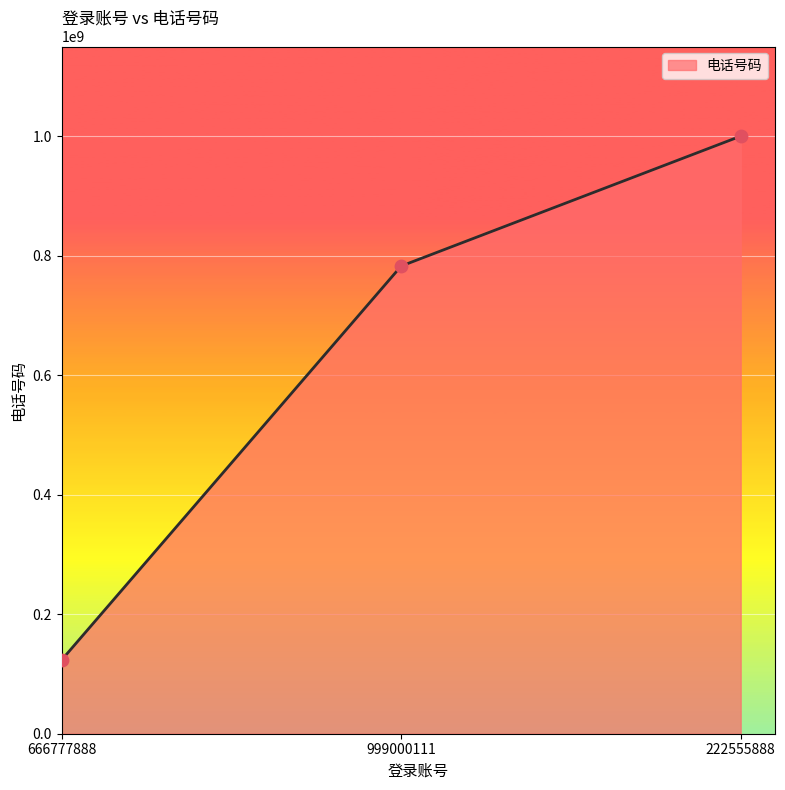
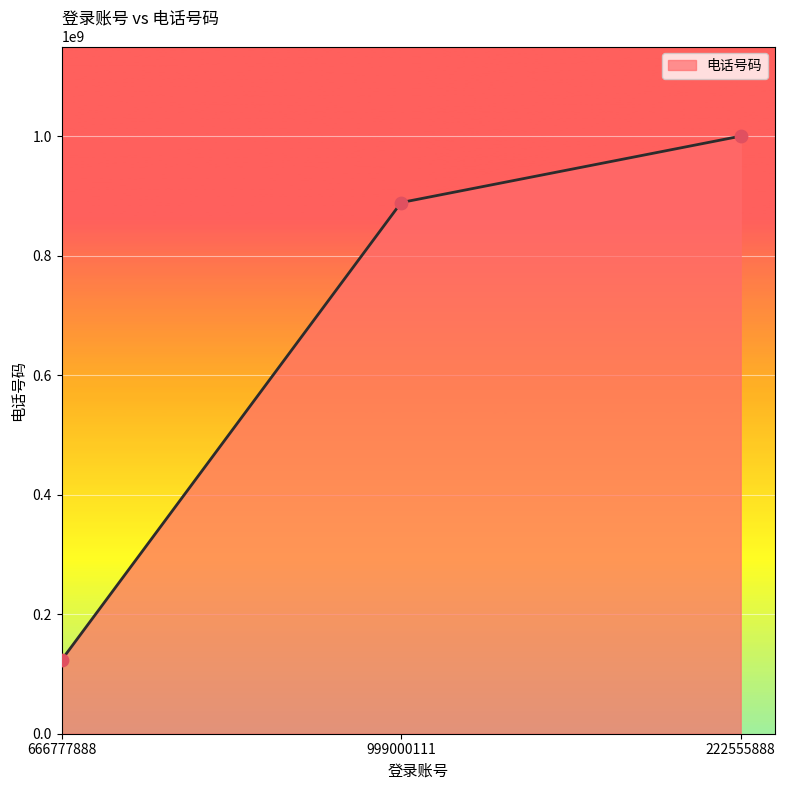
999000111: 780000000 -> 890000000
